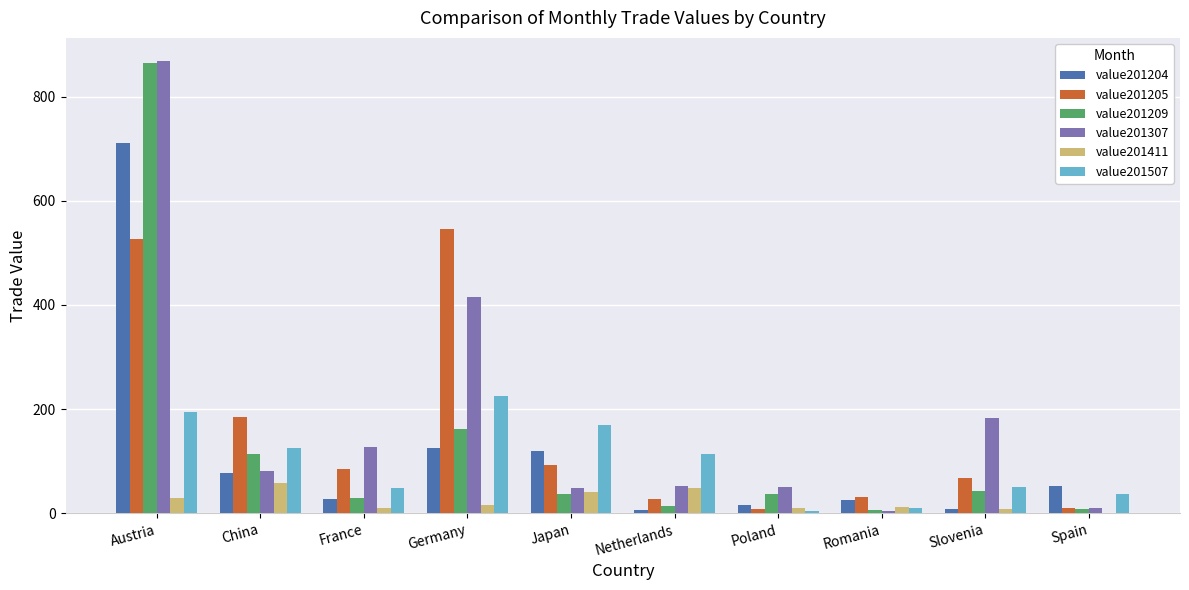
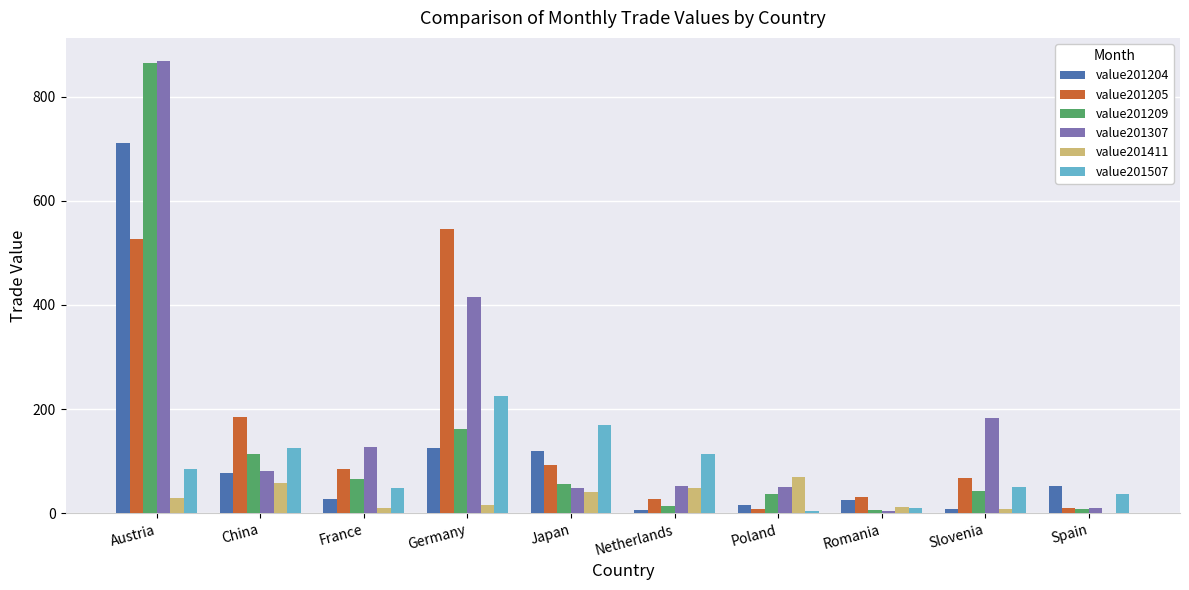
value201507, Austria: 200 -> 90
value201209, France: 30 -> 70
value201209, Japan: 40 -> 60
value201411, Poland: 10 -> 70
